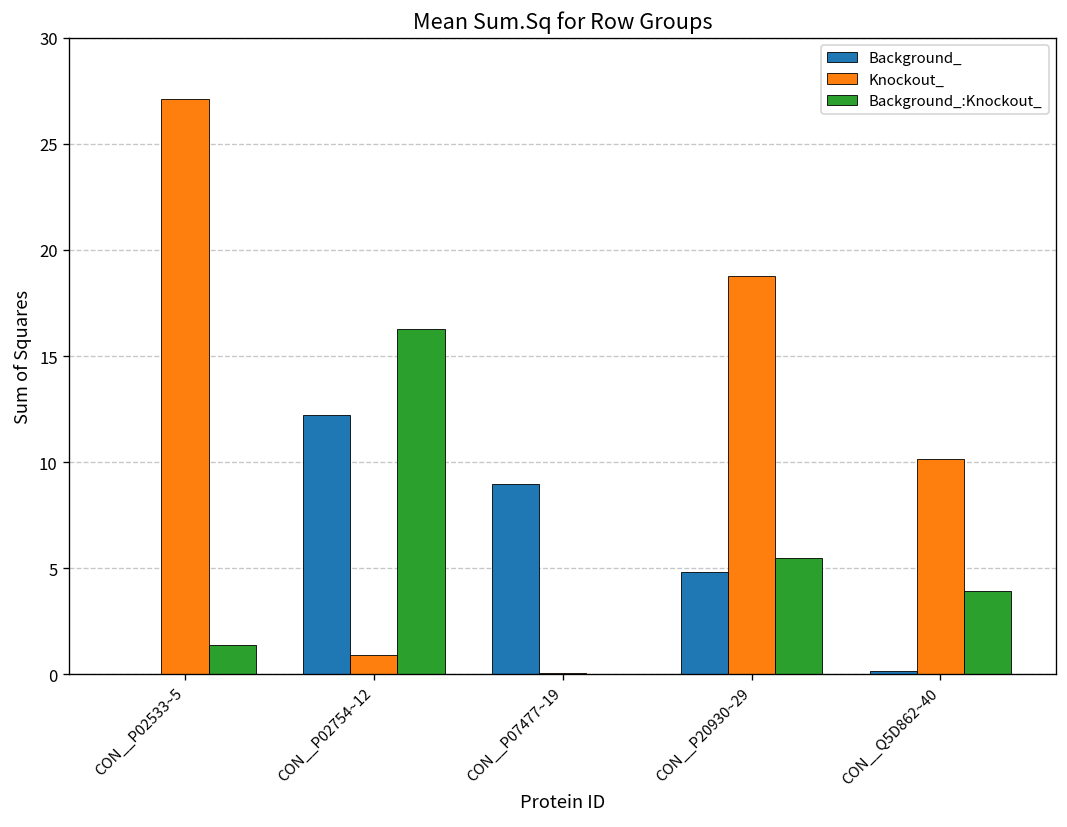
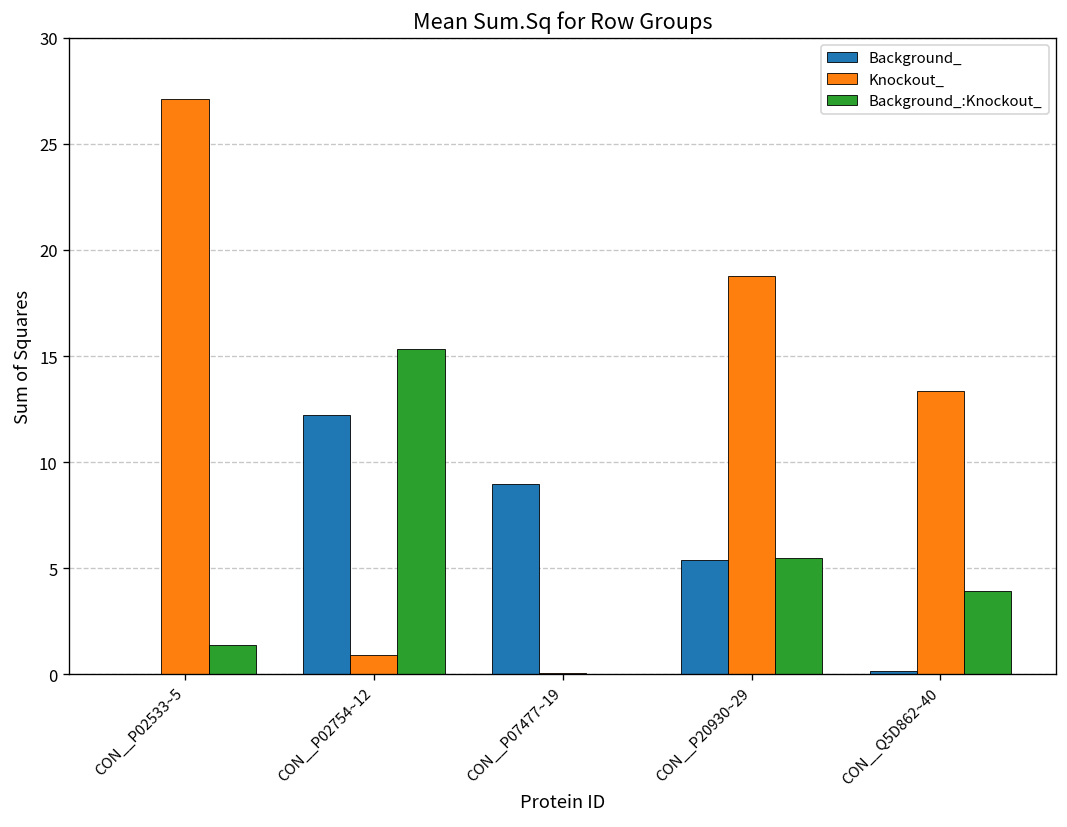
Background_:Knockout_, CON__P02754~12: 16.3 -> 15.3
Background_, CON__P20930~29: 4.8 -> 5.4
Knockout_, CON__Q5D862~40: 10.1 -> 13.4
